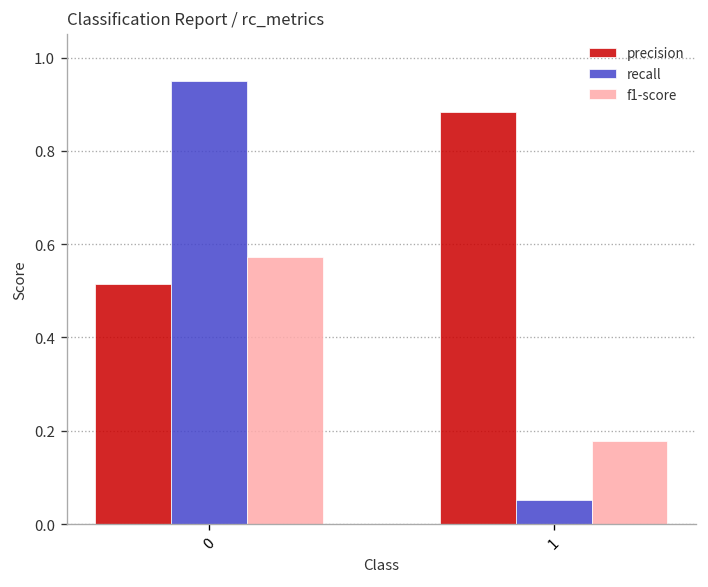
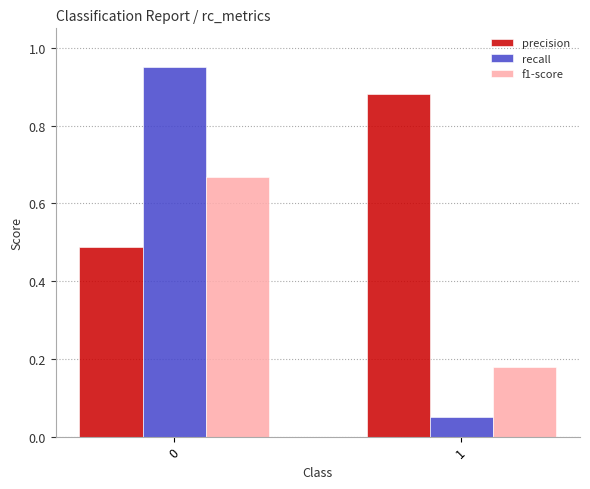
precision, 0: 0.51 -> 0.49
f1-score, 0: 0.57 -> 0.67
